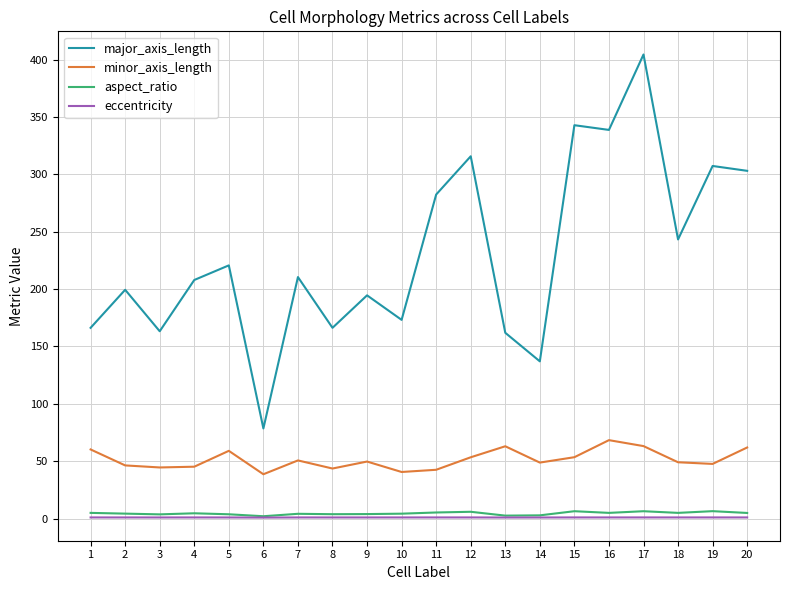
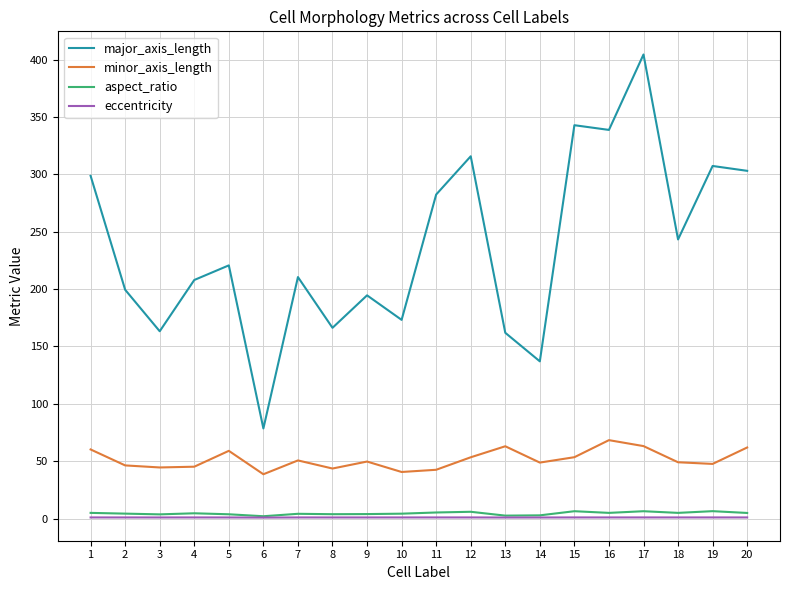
major_axis_length, 1: 166 -> 299
